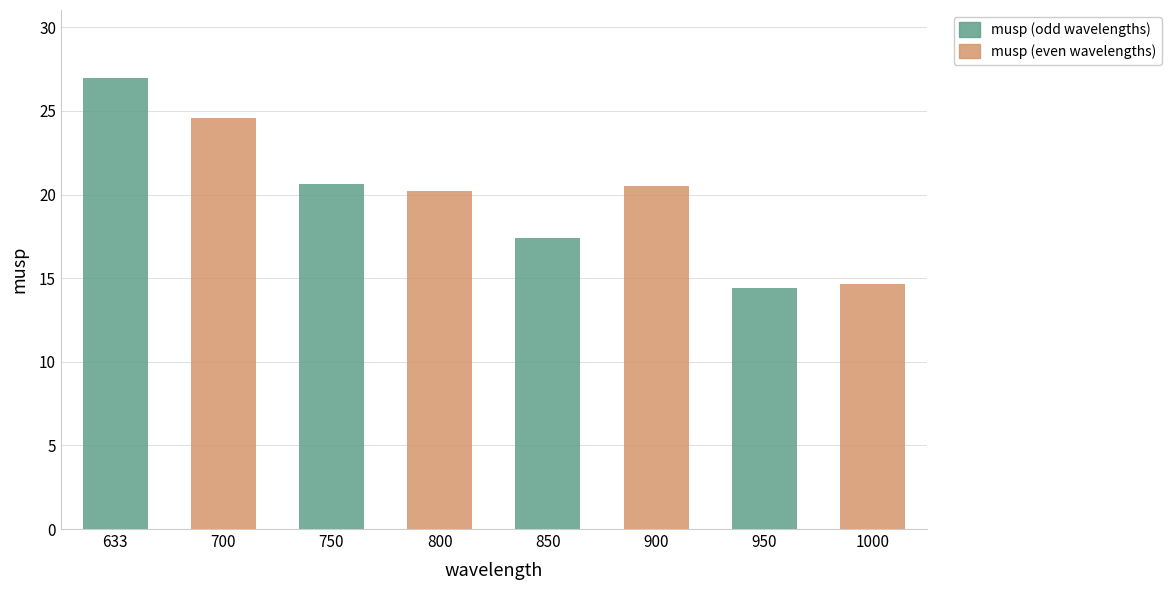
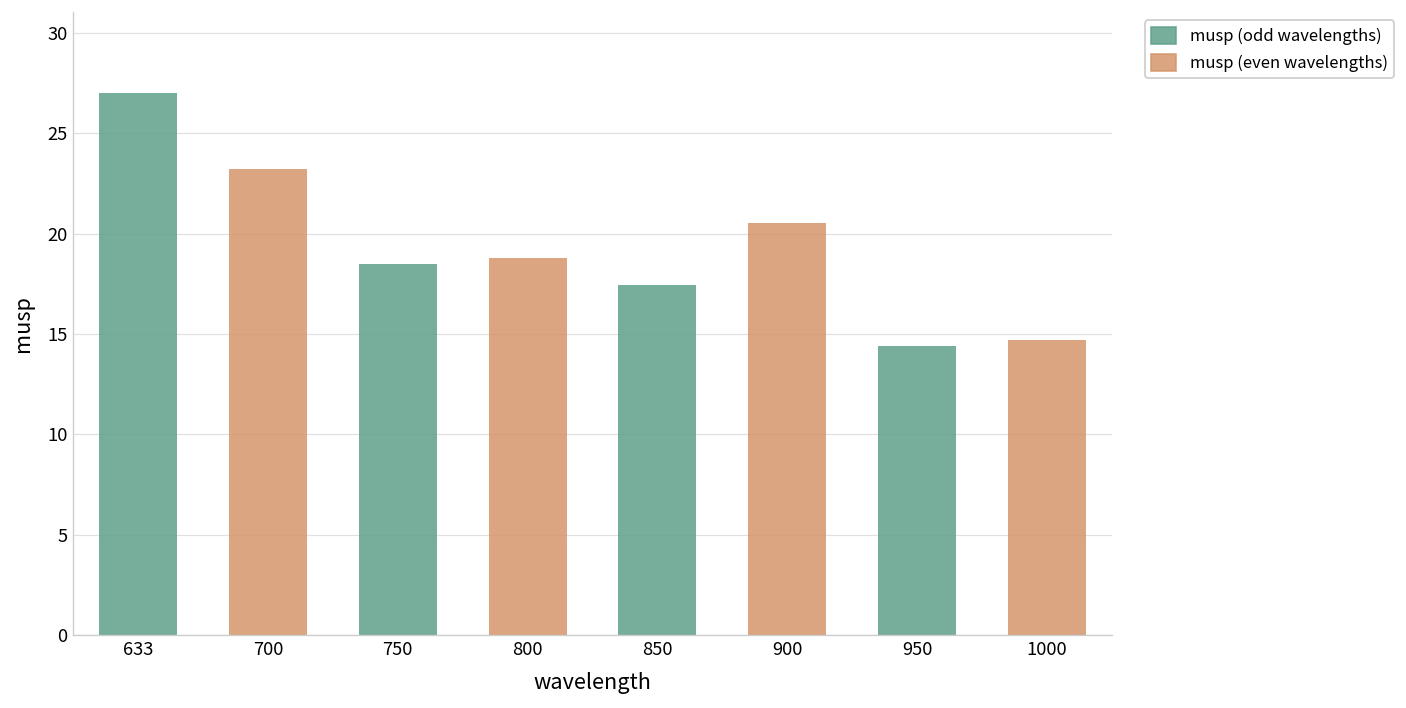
700: 24.6 -> 23.2
750: 20.6 -> 18.5
800: 20.2 -> 18.8
